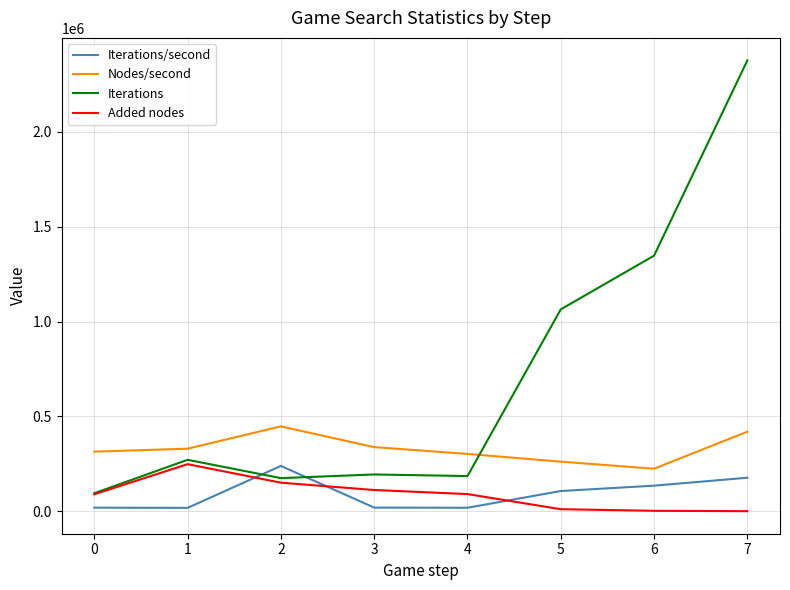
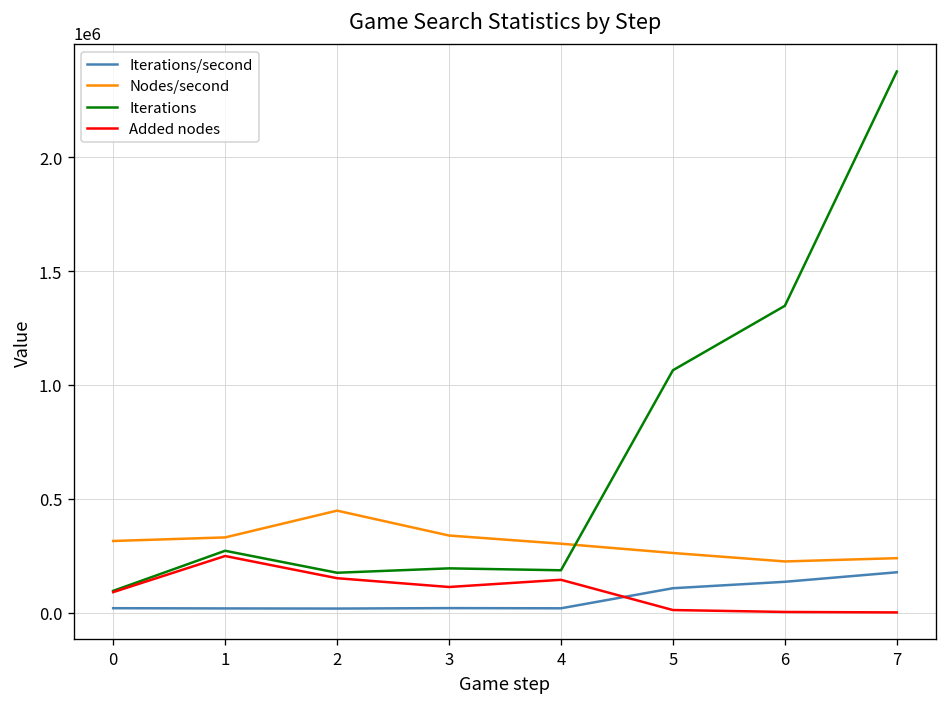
Iterations/second, 2: 240000 -> 20000
Added nodes, 4: 90000 -> 140000
Nodes/second, 7: 420000 -> 240000
